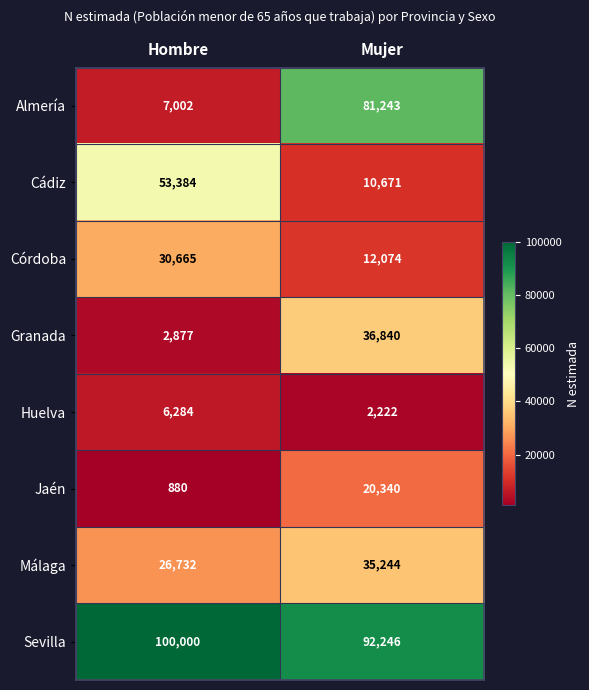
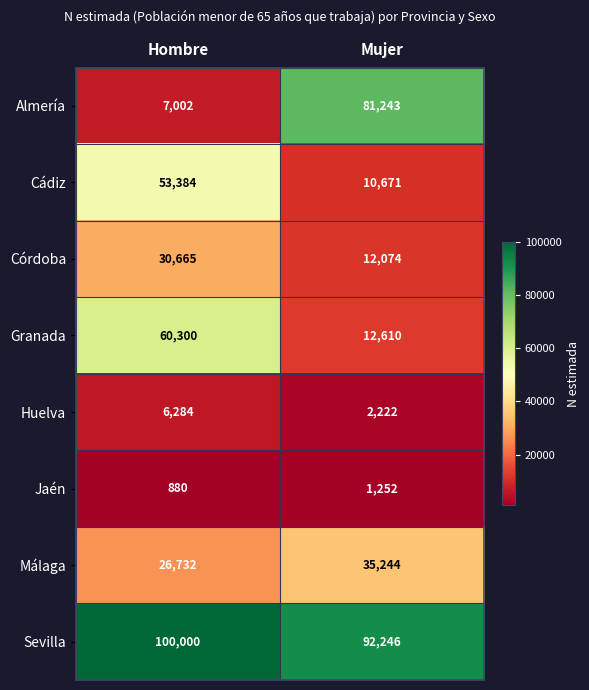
Granada, Hombre: 2,877 -> 60,300
Granada, Mujer: 36,840 -> 12,610
Jaén, Mujer: 20,340 -> 1,252
